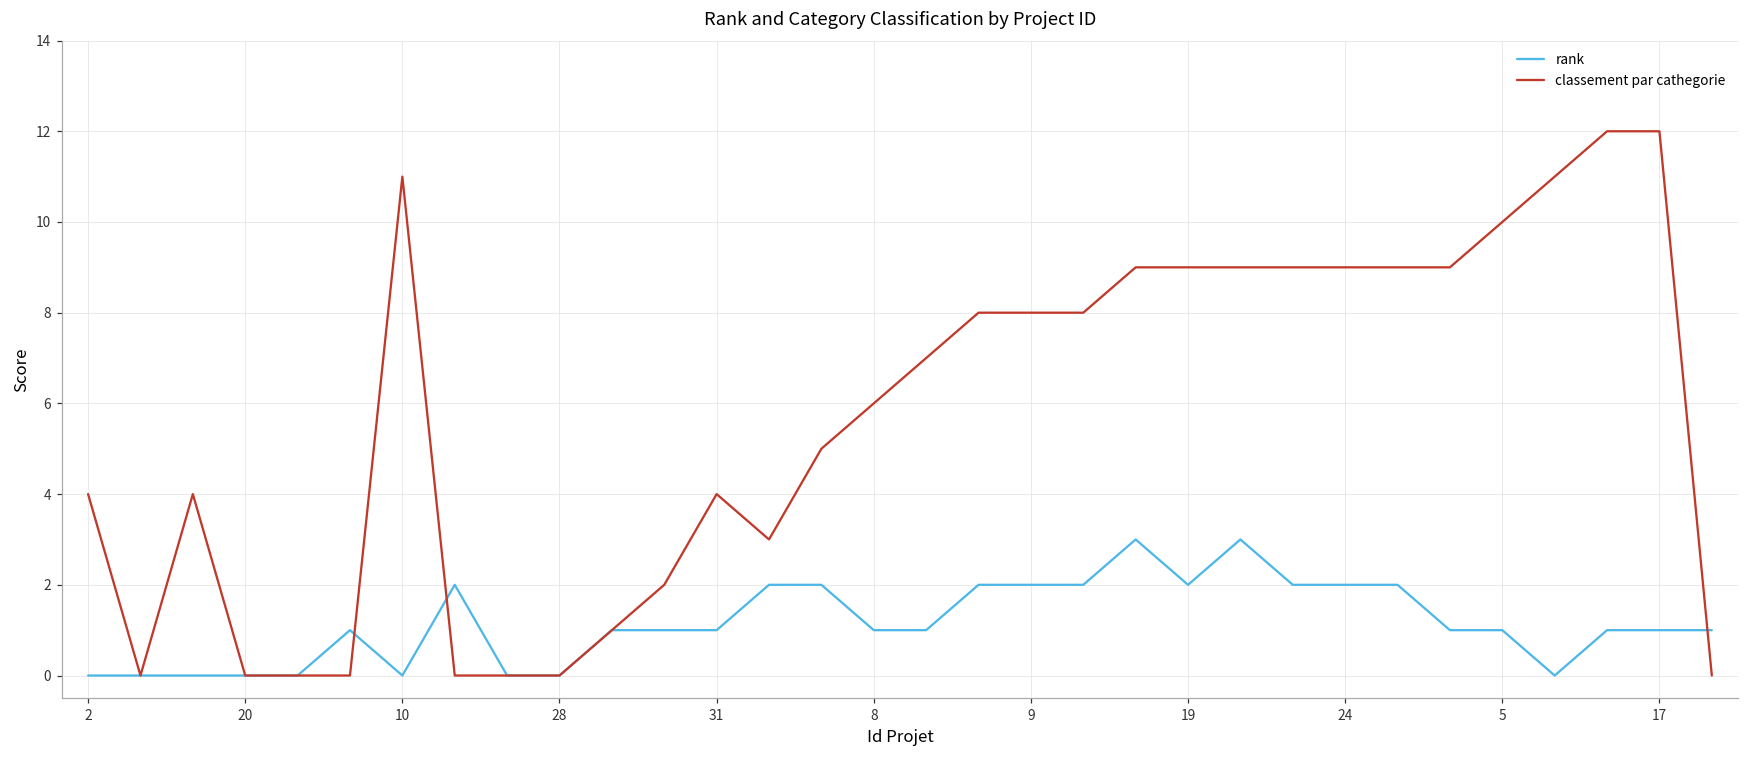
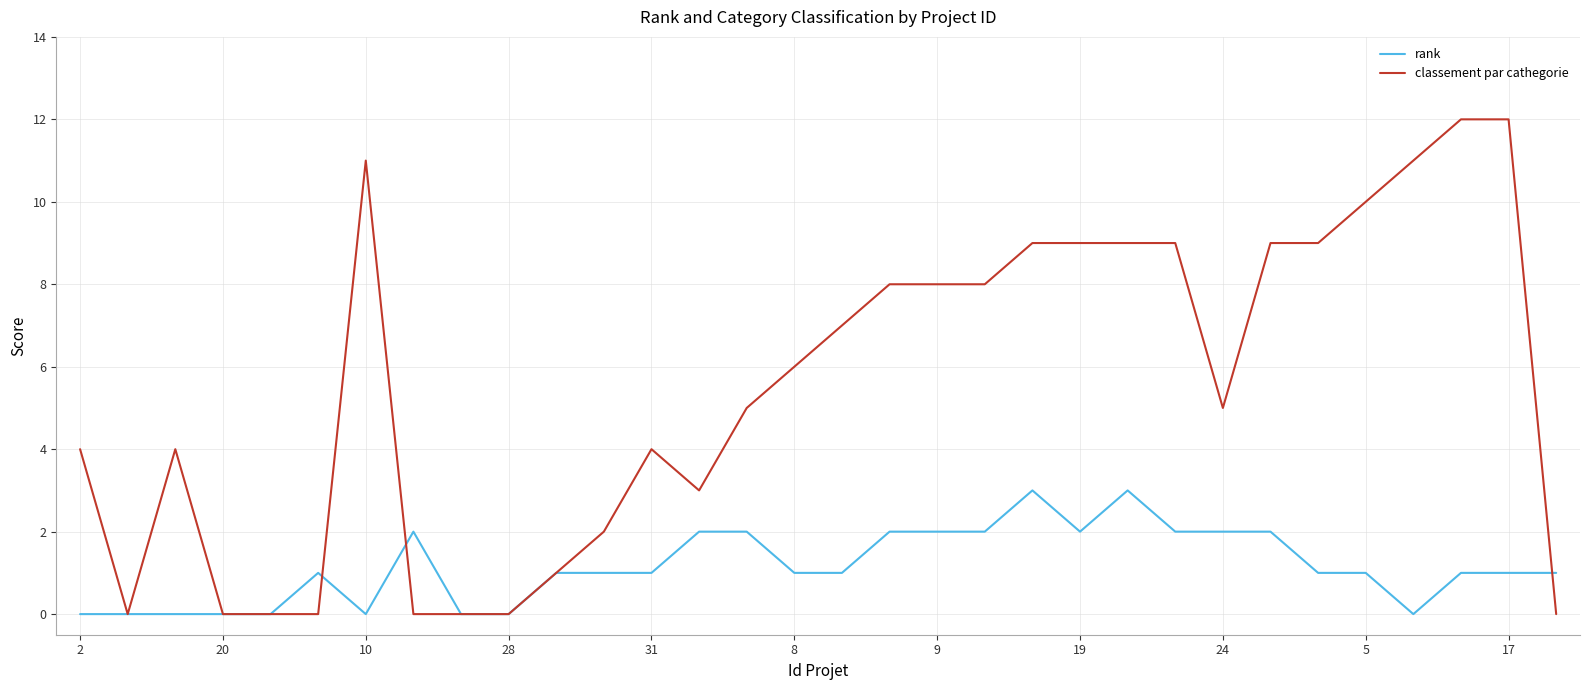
classement par cathegorie, 24: 9 -> 5
